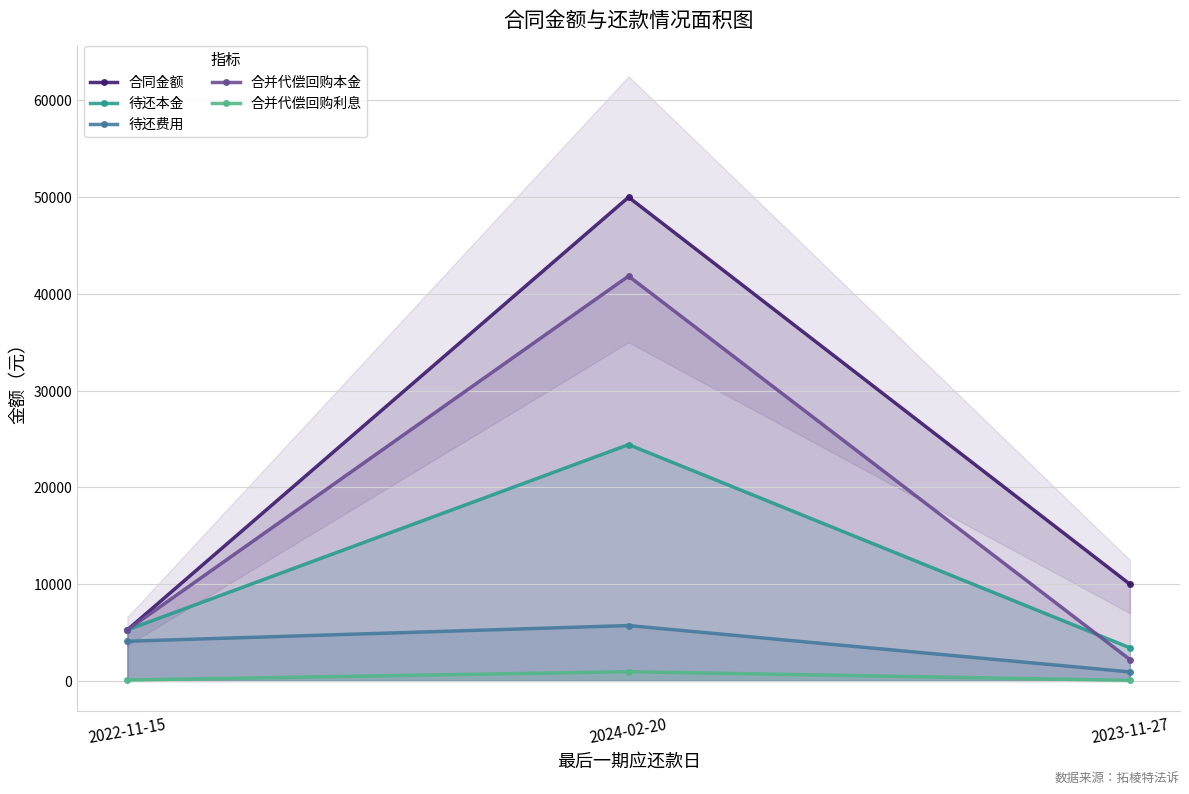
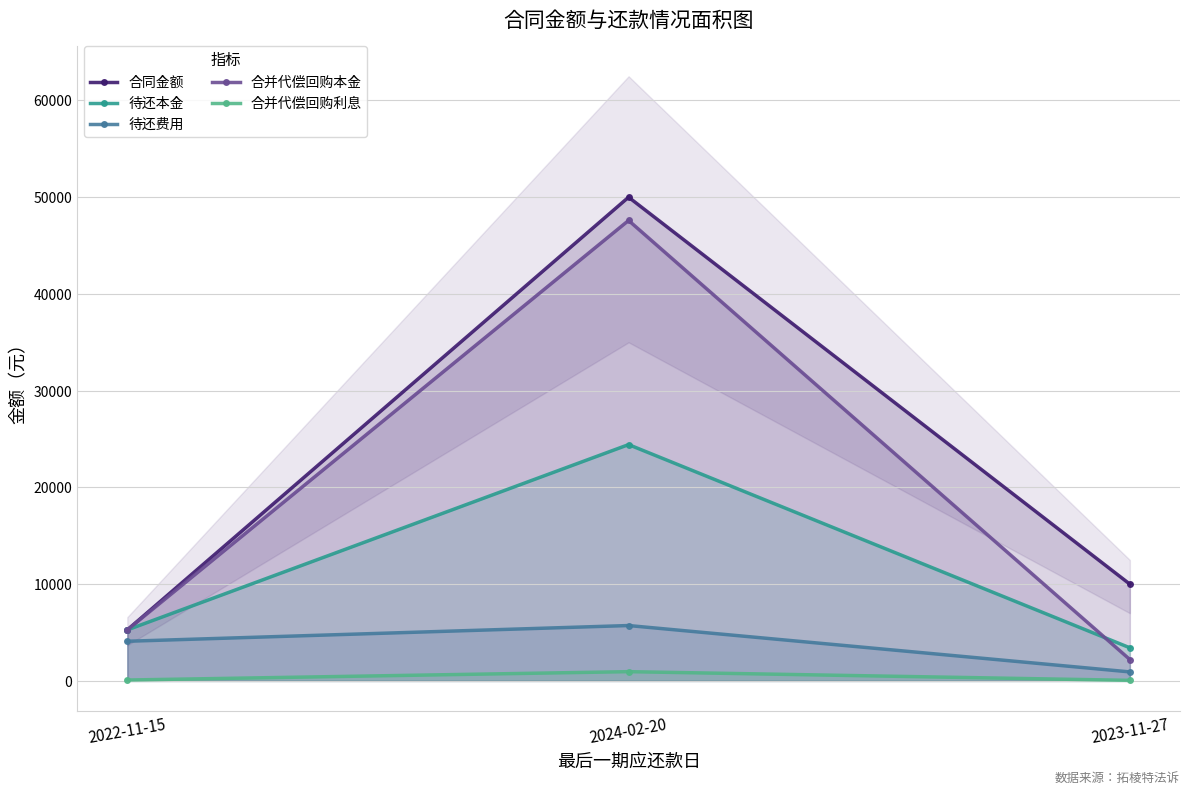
合并代偿回购本金, 2024-02-20: 42000 -> 48000
